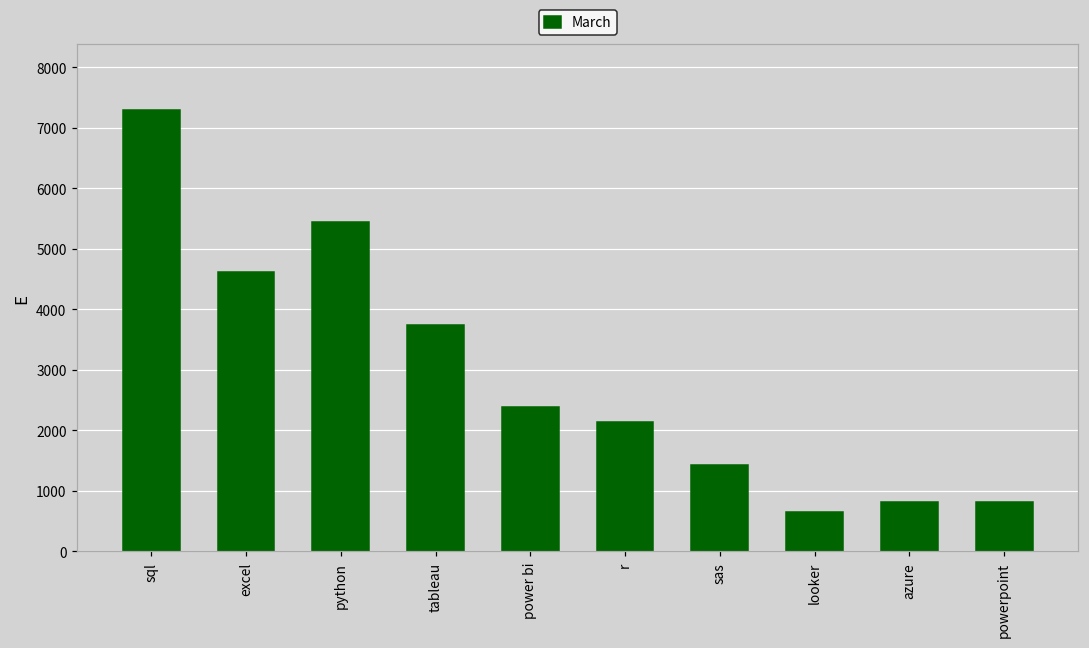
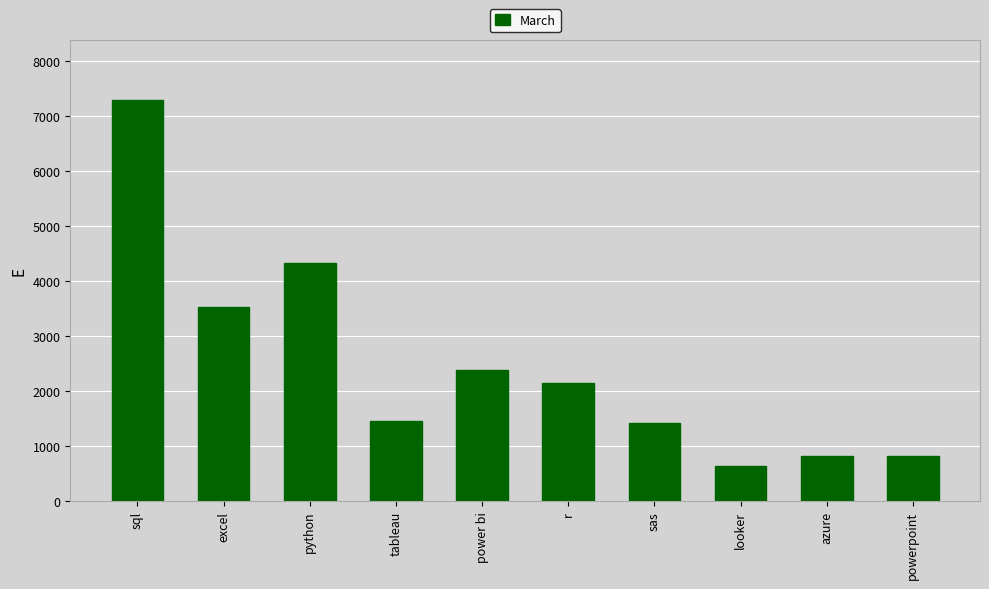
excel: 4600 -> 3500
python: 5400 -> 4300
tableau: 3700 -> 1500
